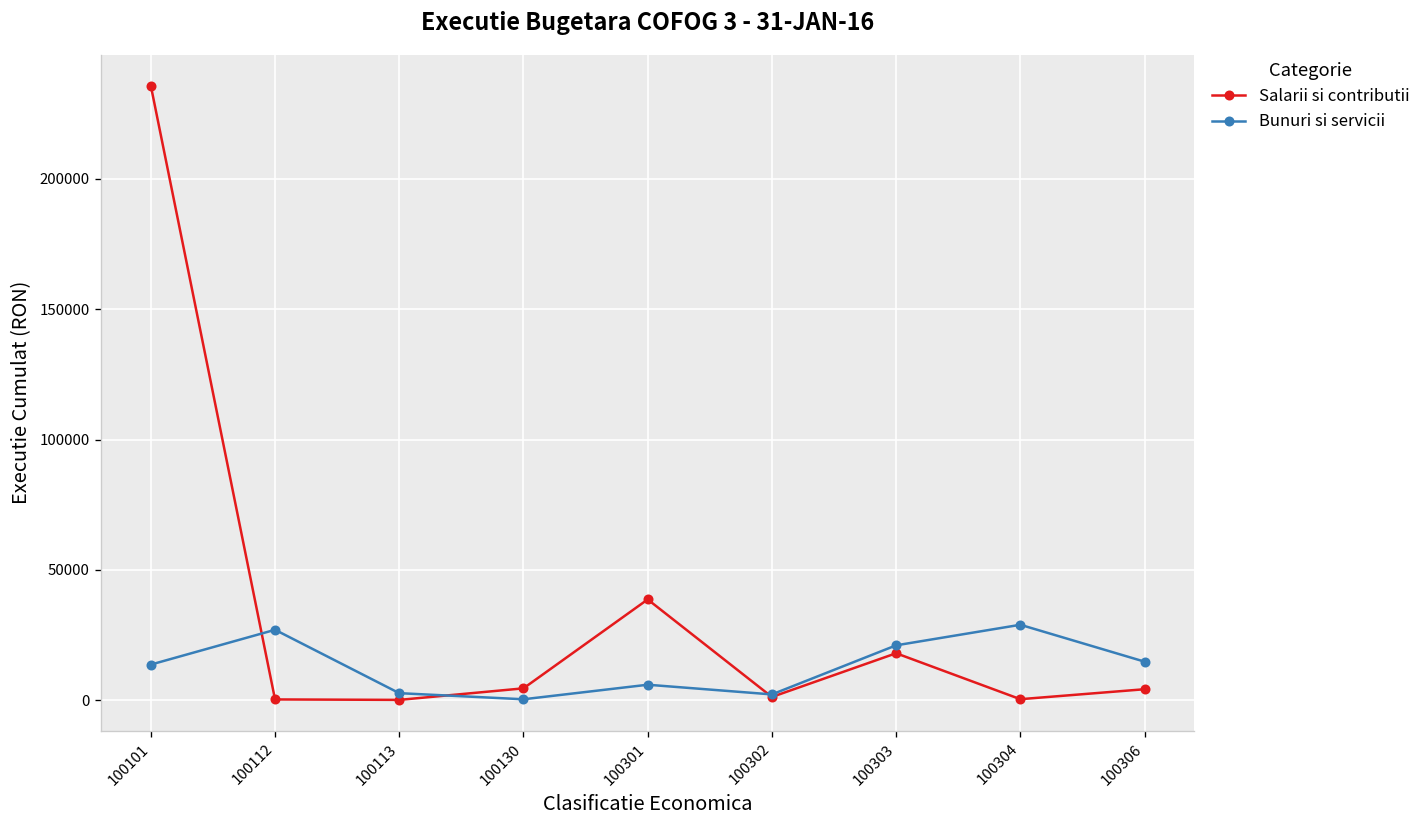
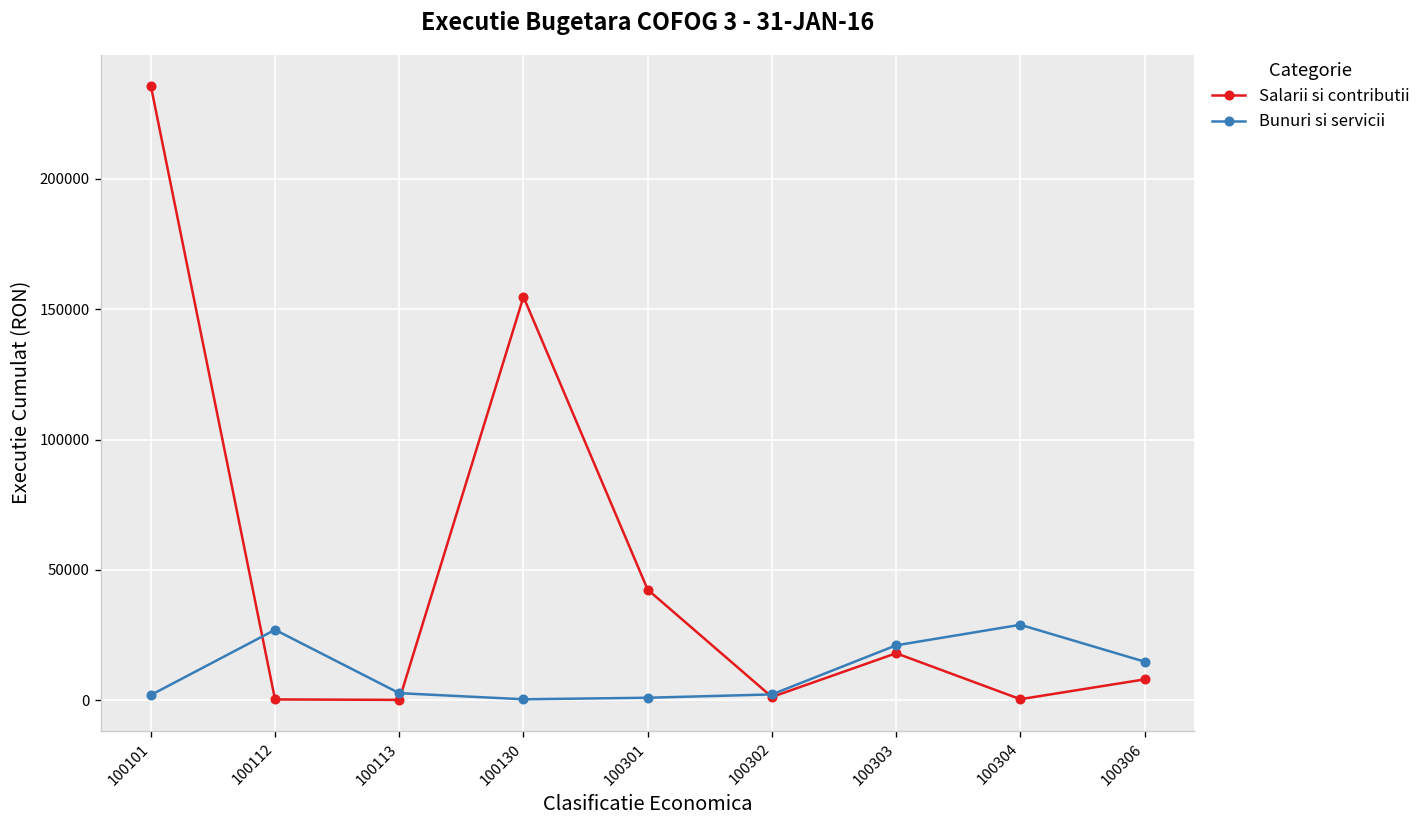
Bunuri si servicii, 100101: 14000 -> 2000
Salarii si contributii, 100130: 5000 -> 155000
Salarii si contributii, 100301: 39000 -> 42000
Bunuri si servicii, 100301: 6000 -> 1000
Salarii si contributii, 100306: 4000 -> 8000
